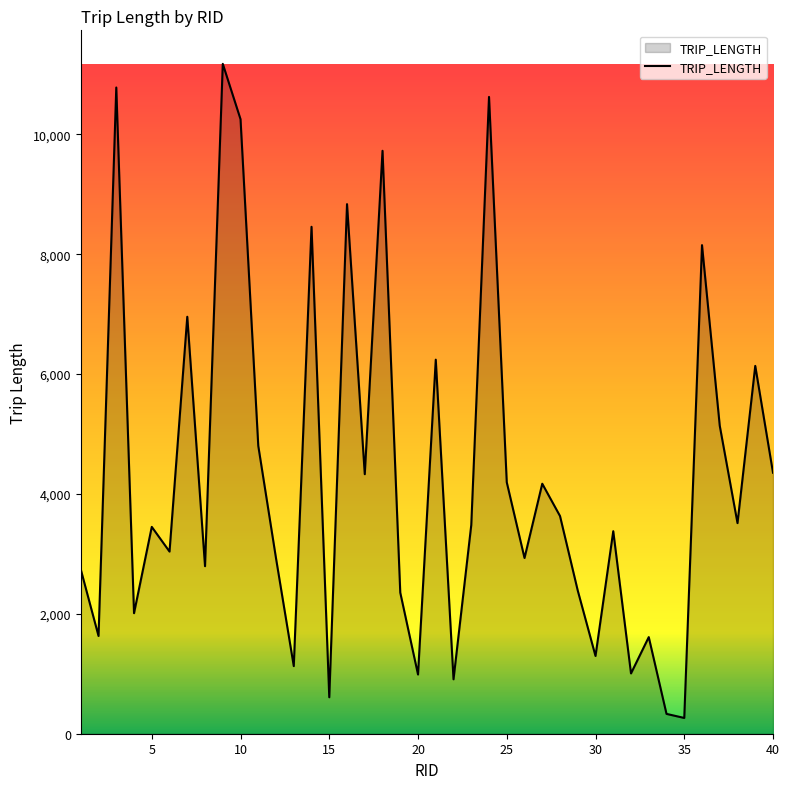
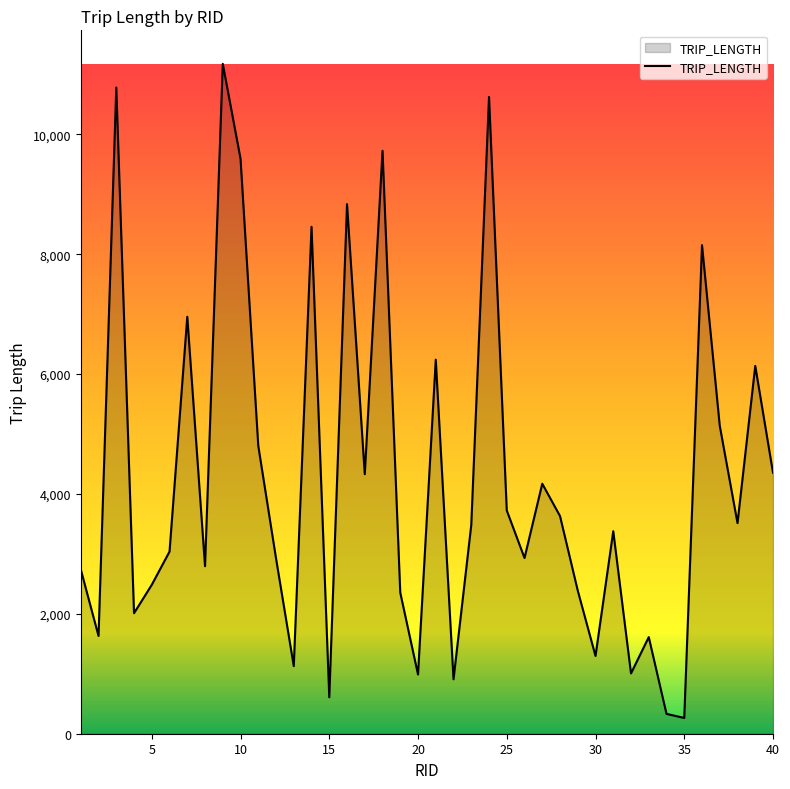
5: 3,500 -> 2,500
10: 10,300 -> 9,600
25: 4,200 -> 3,700
